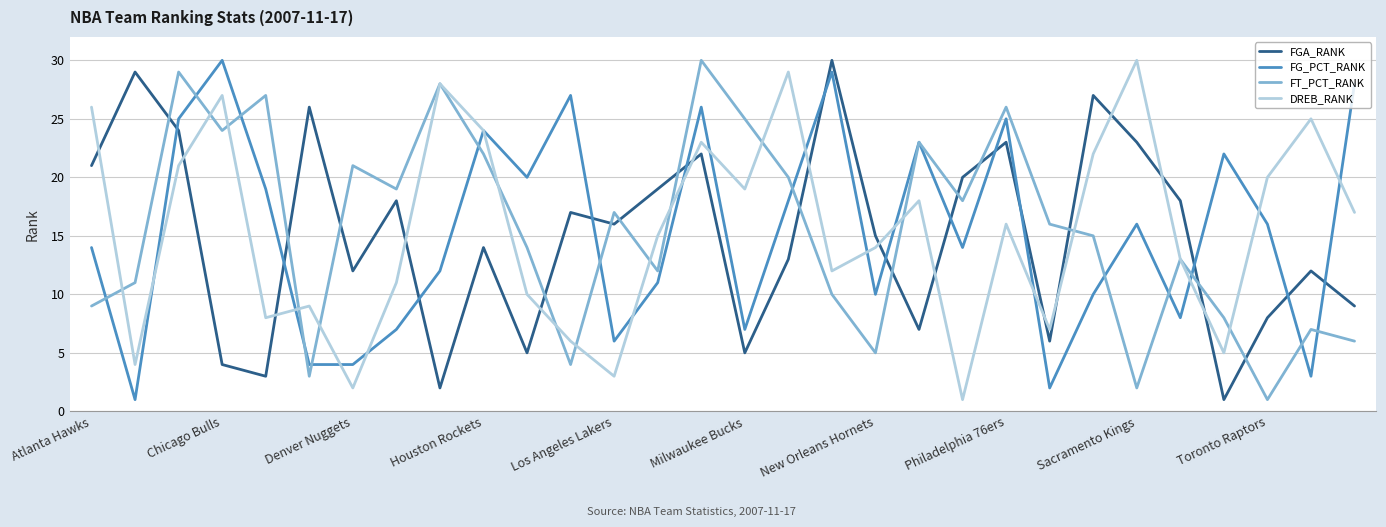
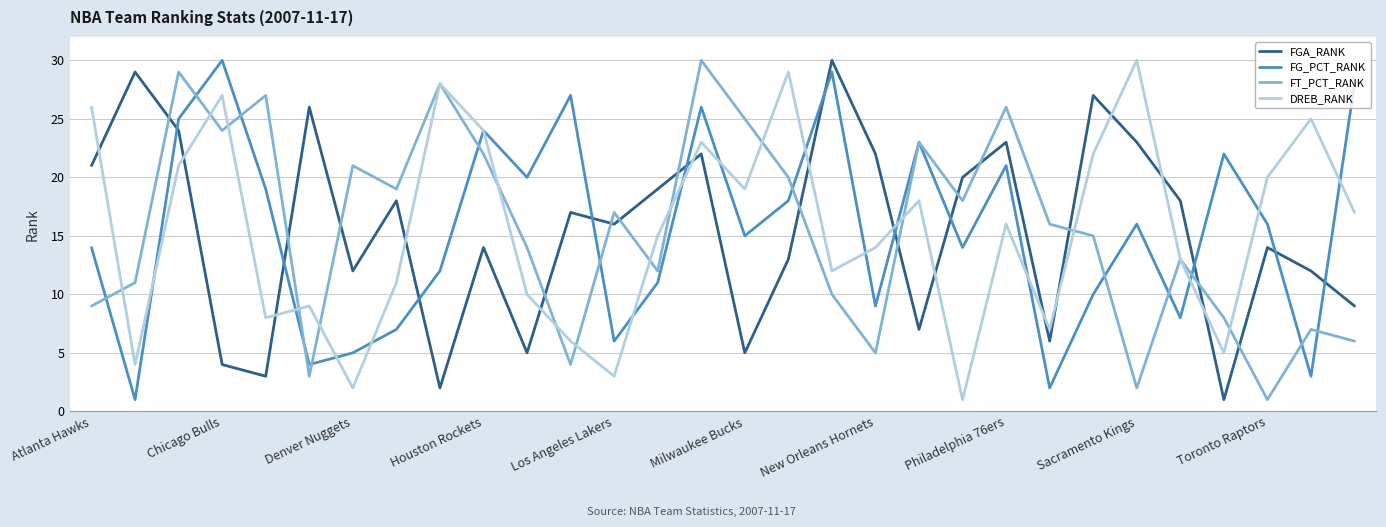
FG_PCT_RANK, Denver Nuggets: 4 -> 5
FG_PCT_RANK, Milwaukee Bucks: 7 -> 15
FGA_RANK, New Orleans Hornets: 15 -> 22
FG_PCT_RANK, New Orleans Hornets: 10 -> 9
FG_PCT_RANK, Philadelphia 76ers: 25 -> 21
FGA_RANK, Toronto Raptors: 8 -> 14
